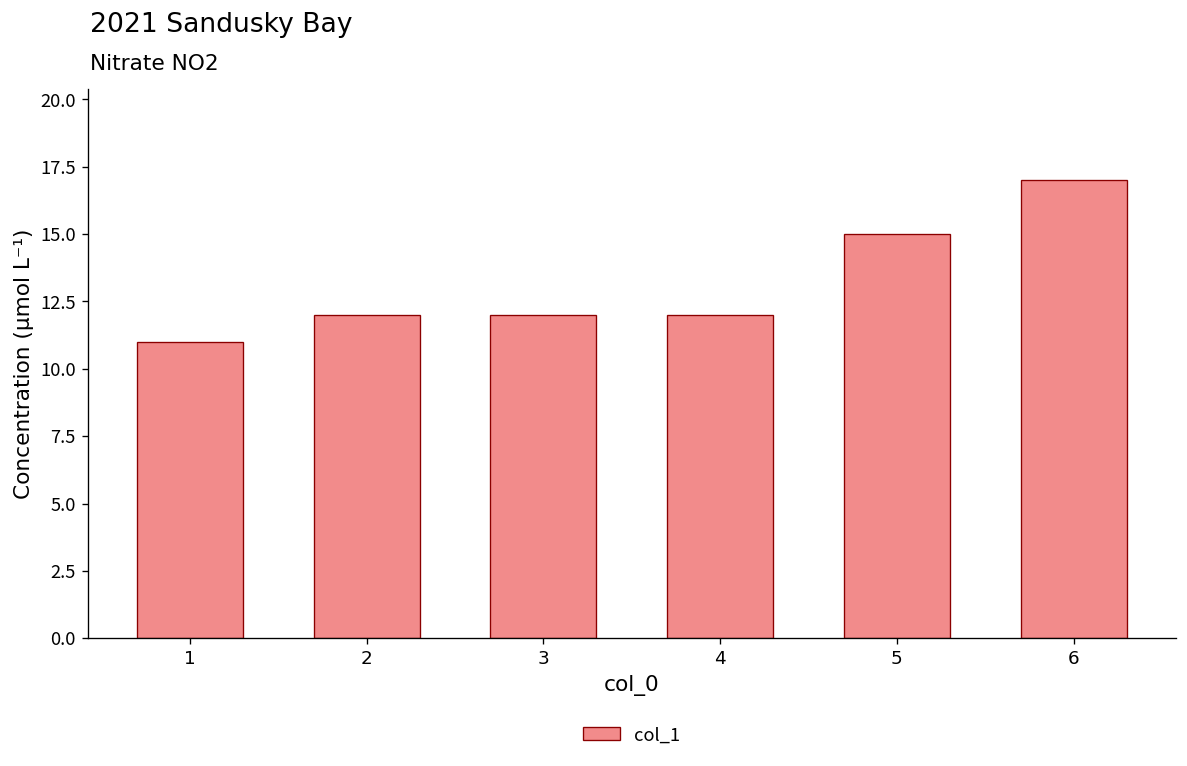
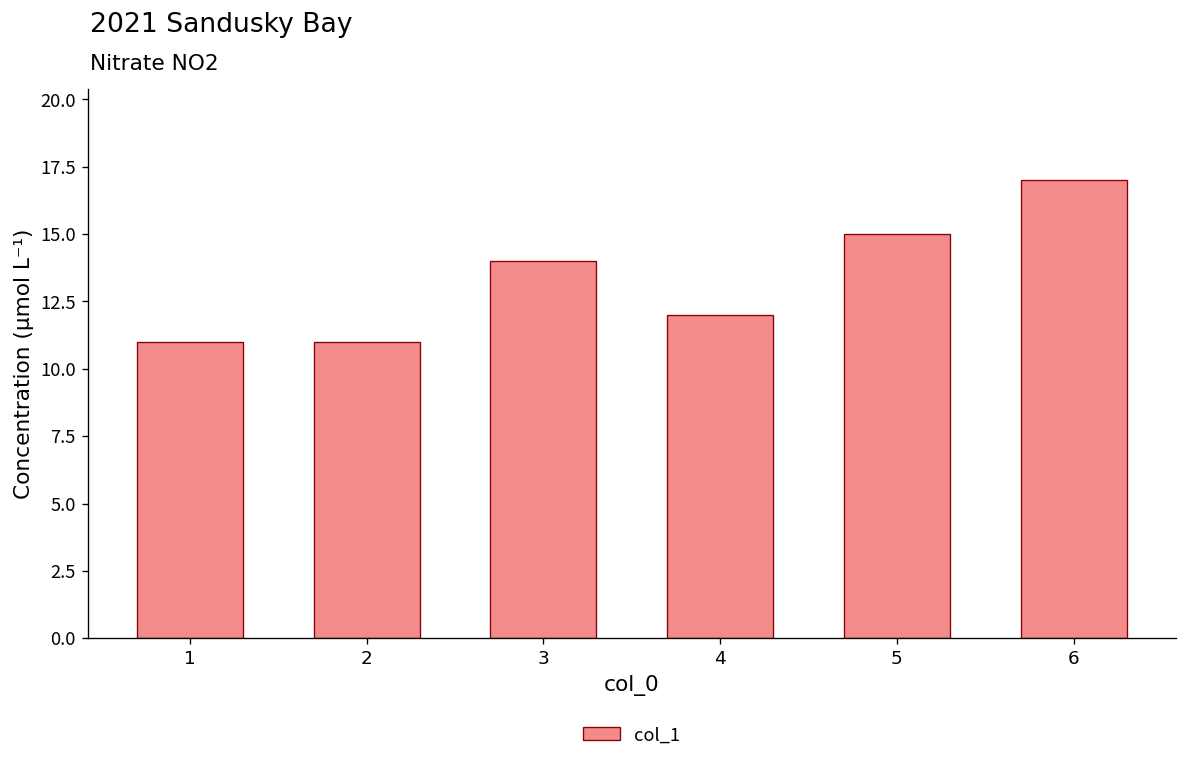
2: 12 -> 11
3: 12 -> 14
